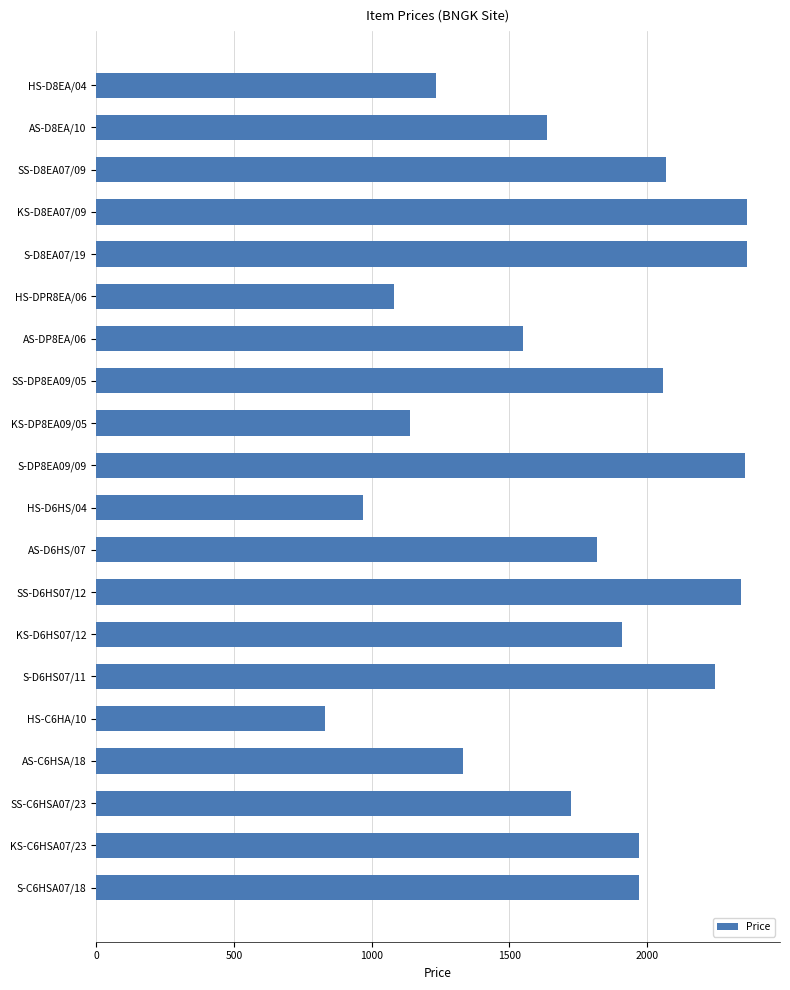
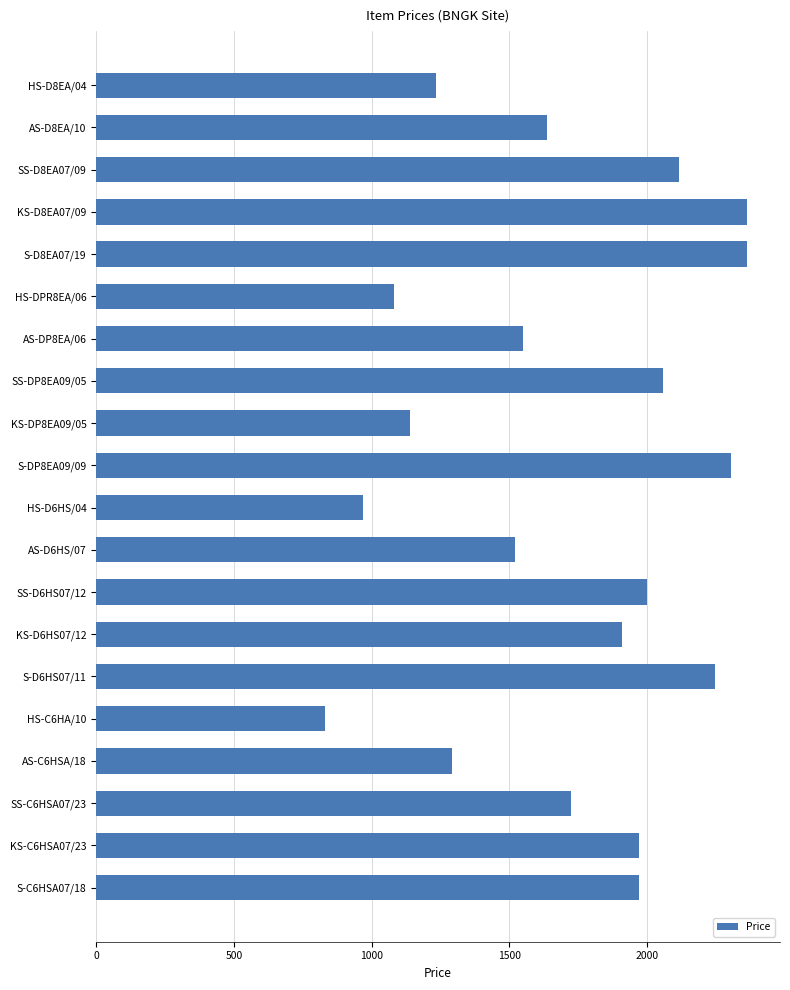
SS-D8EA07/09: 2070 -> 2120
S-DP8EA09/09: 2360 -> 2310
AS-D6HS/07: 1820 -> 1520
SS-D6HS07/12: 2340 -> 2000
AS-C6HSA/18: 1330 -> 1290
